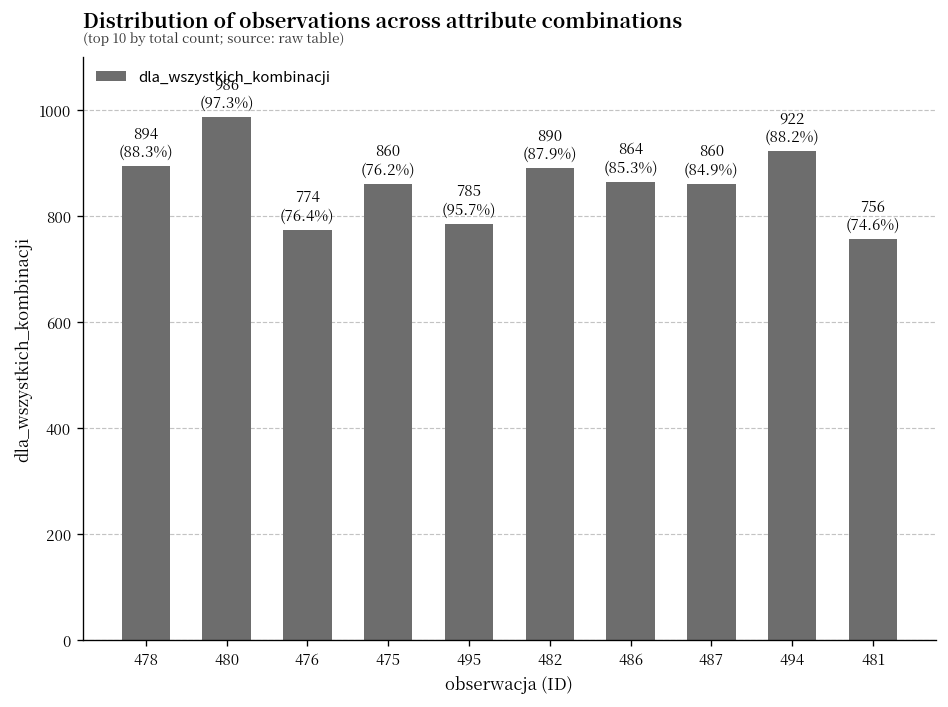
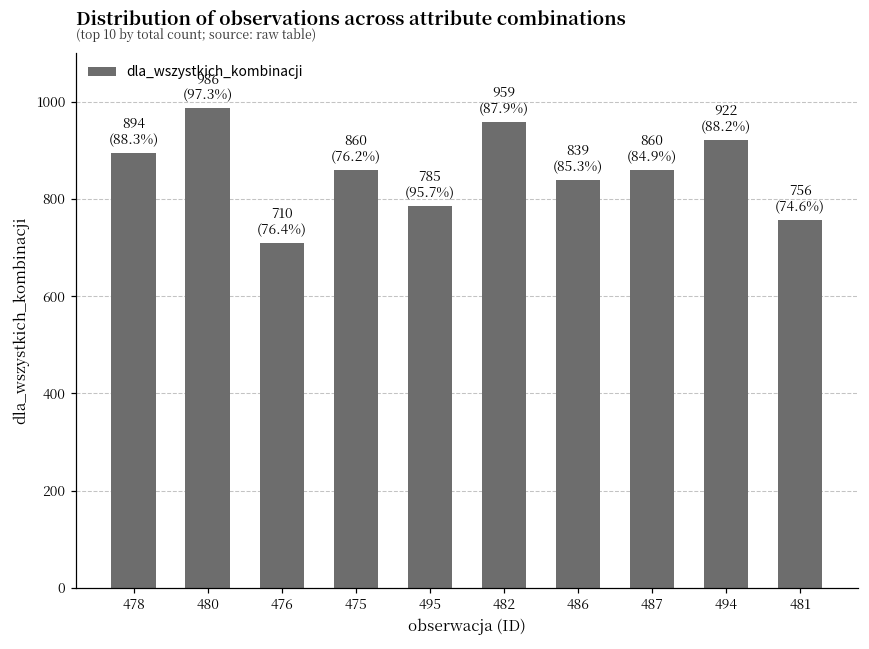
476: 774 -> 710
482: 890 -> 959
486: 864 -> 839
